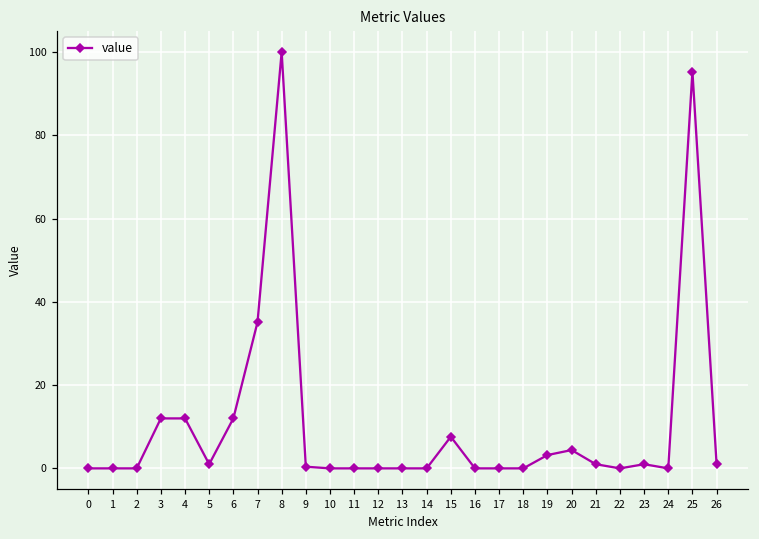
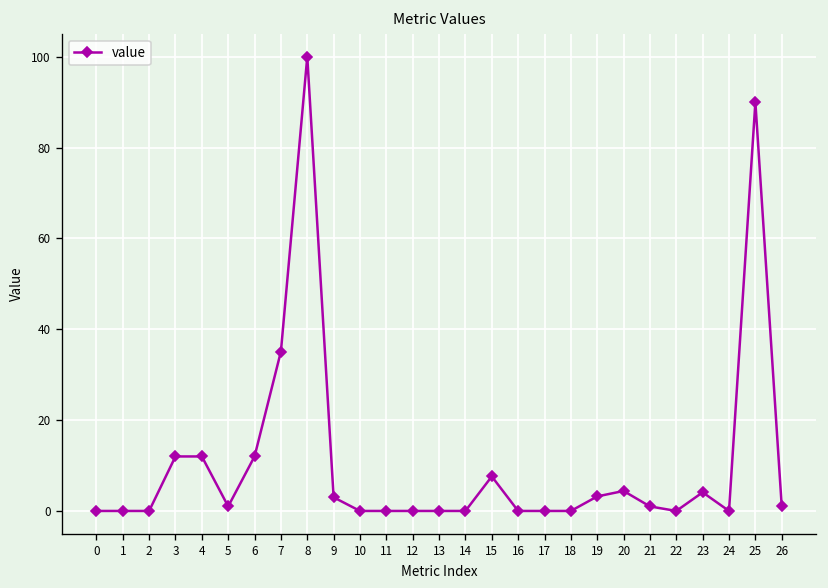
9: 0 -> 3
23: 1 -> 4
25: 95 -> 90
